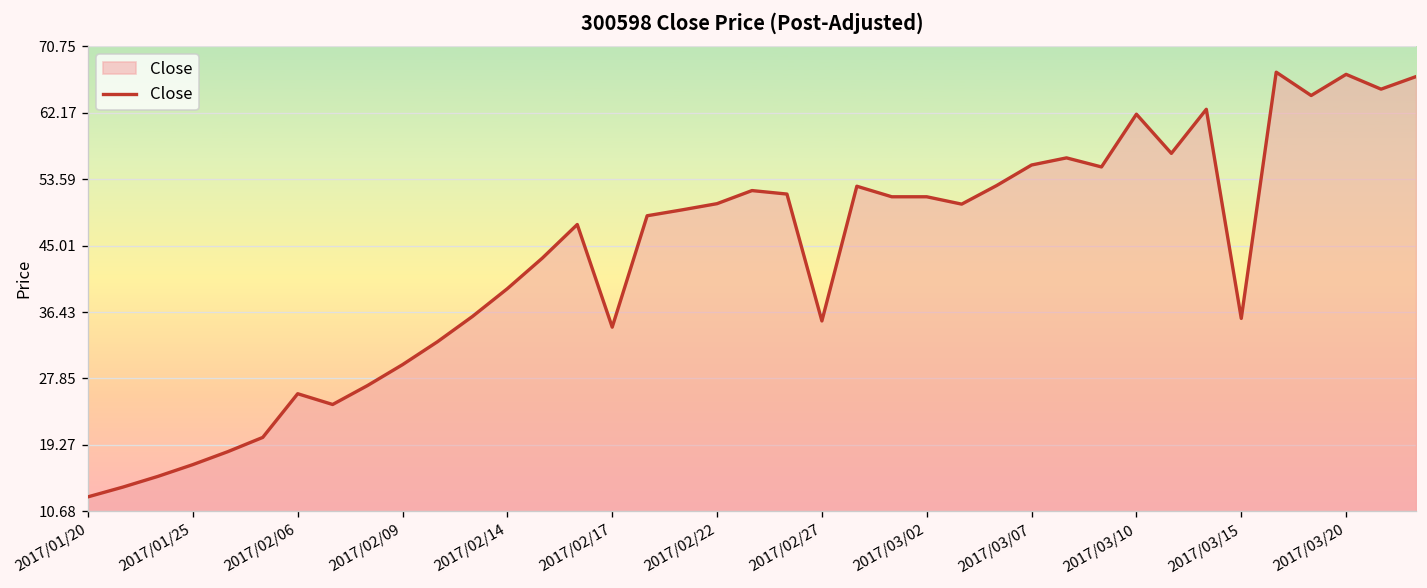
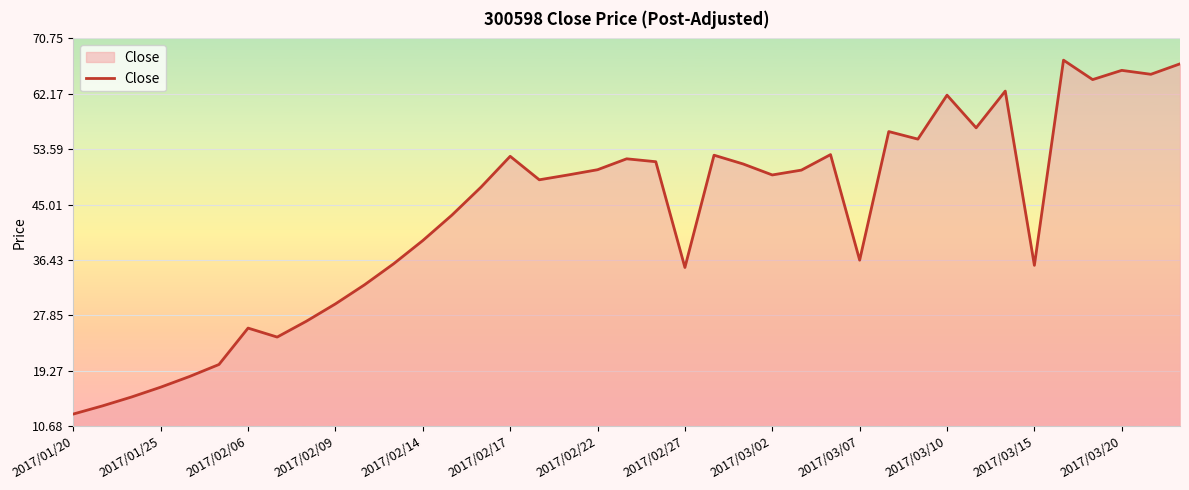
2017/02/17: 34 -> 52
2017/03/02: 51 -> 50
2017/03/07: 55 -> 36
2017/03/20: 67 -> 66
